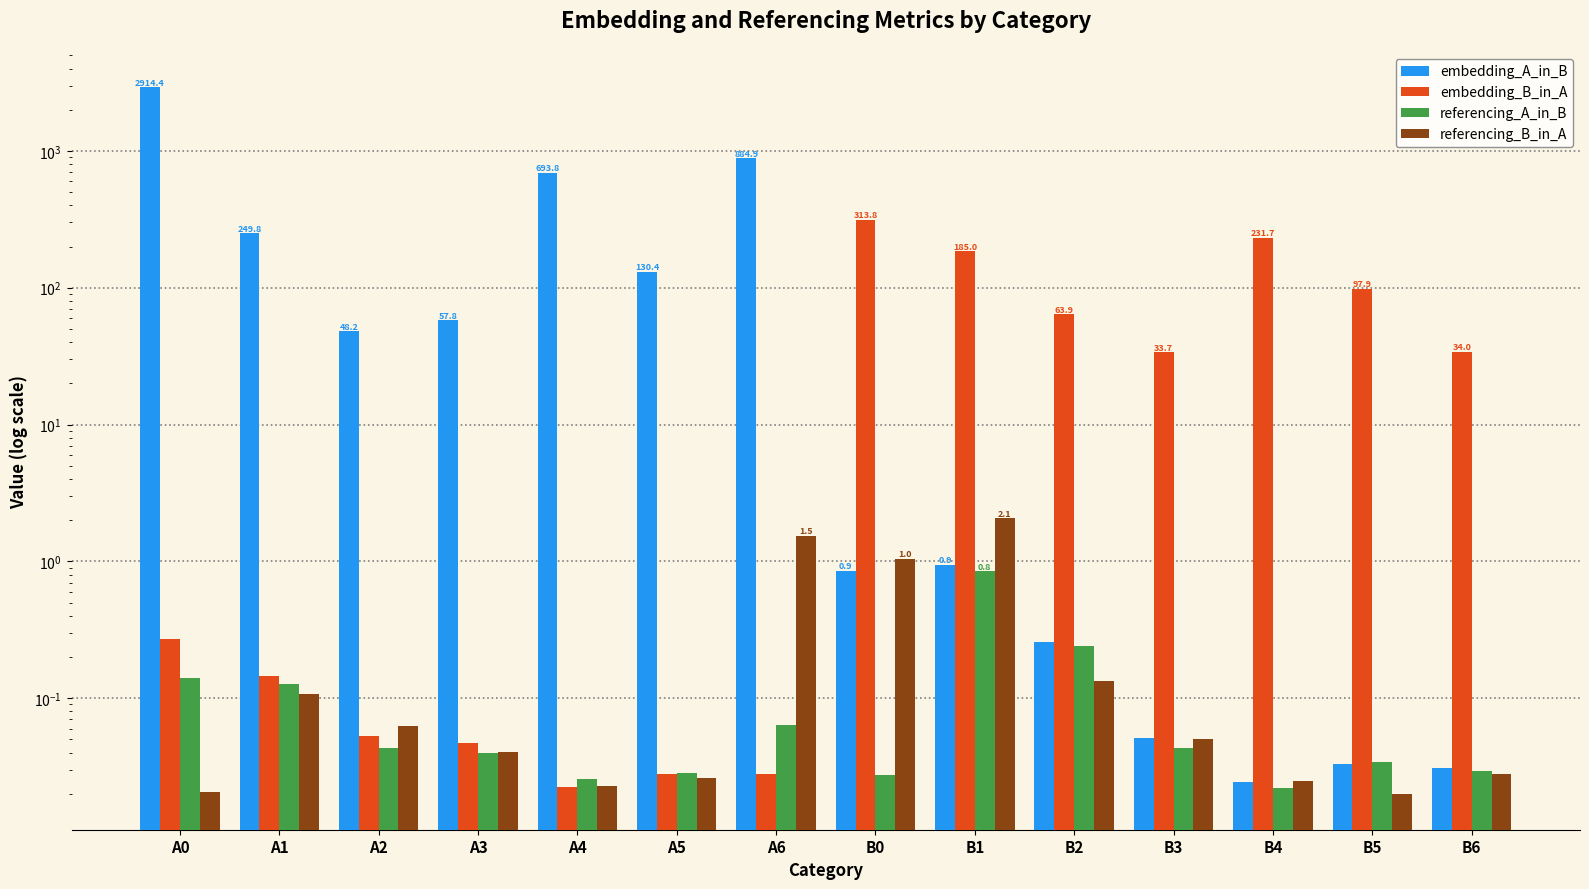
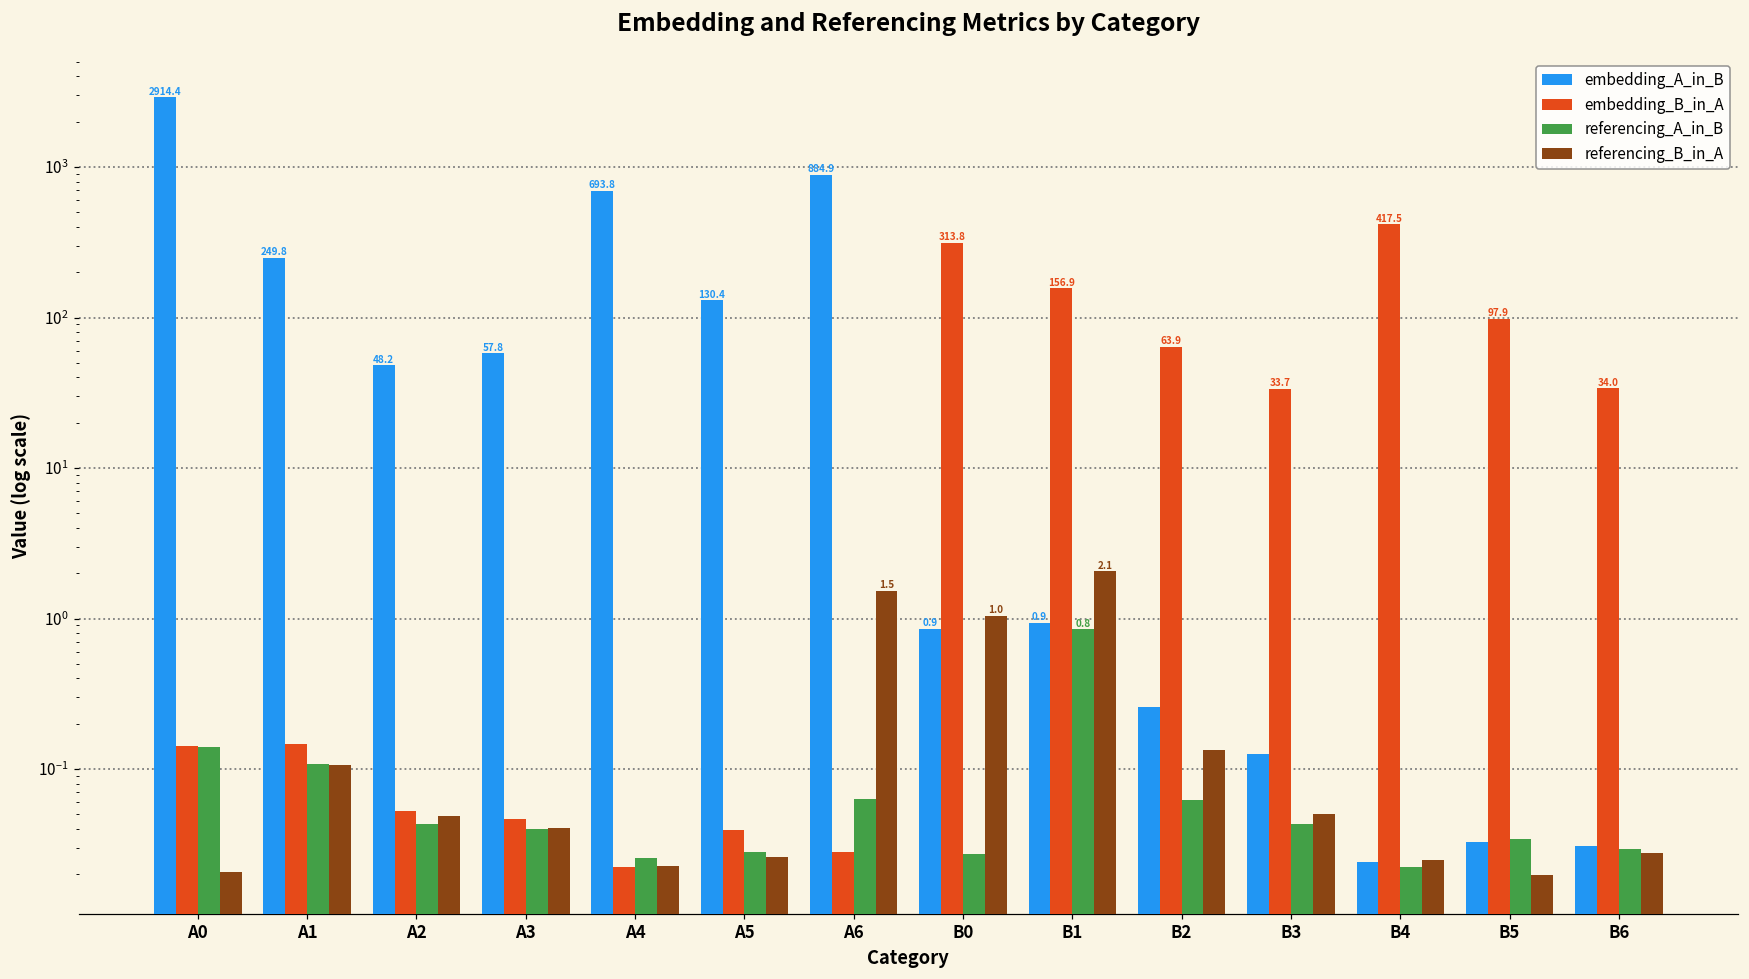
embedding_B_in_A, A0: 0.27 -> 0.14
referencing_A_in_B, A1: 0.13 -> 0.11
referencing_B_in_A, A2: 0.06 -> 0.049
embedding_B_in_A, A5: 0.028 -> 0.039
embedding_B_in_A, B1: 185.0 -> 156.9
referencing_A_in_B, B2: 0.24 -> 0.06
embedding_A_in_B, B3: 0.051 -> 0.13
embedding_B_in_A, B4: 231.7 -> 417.5
